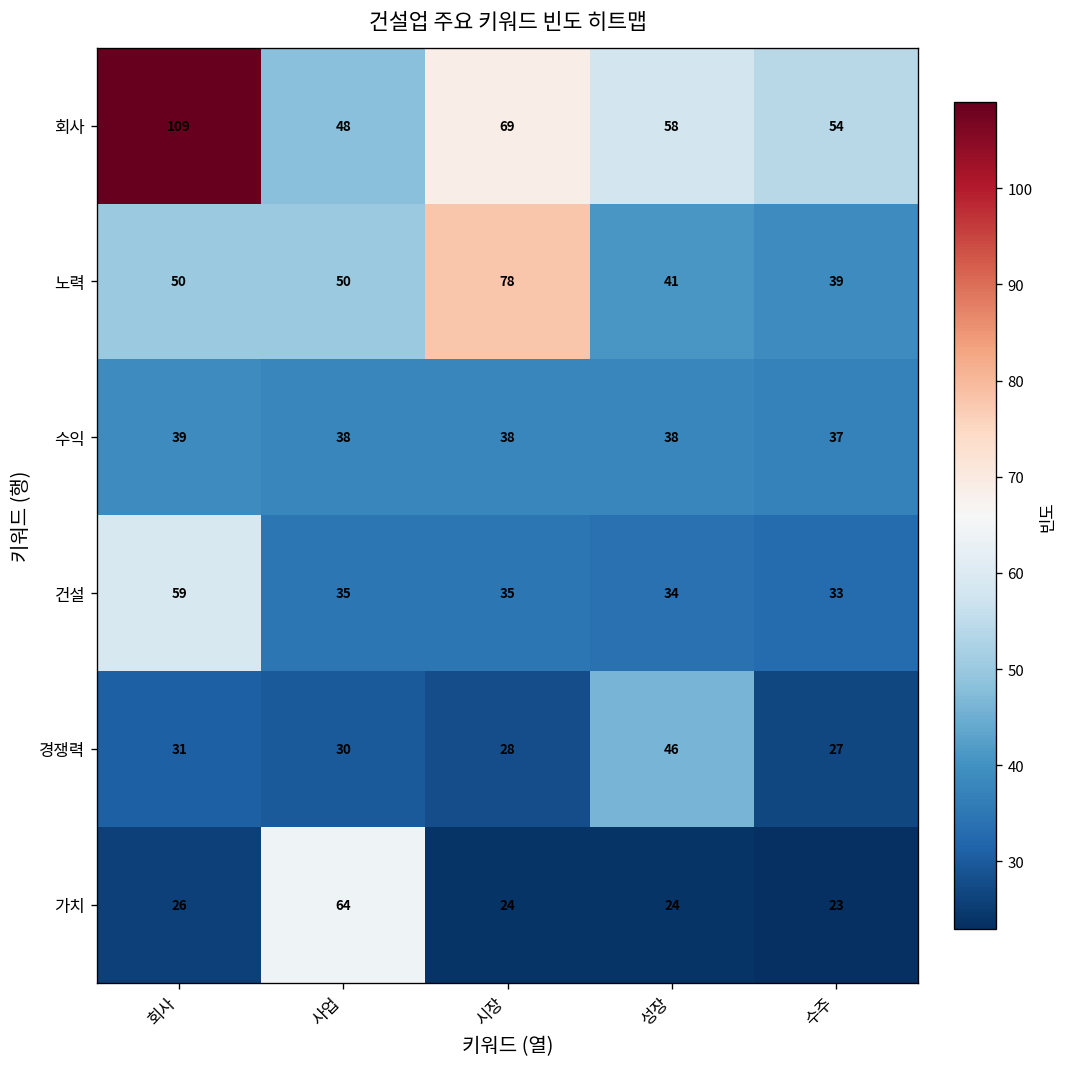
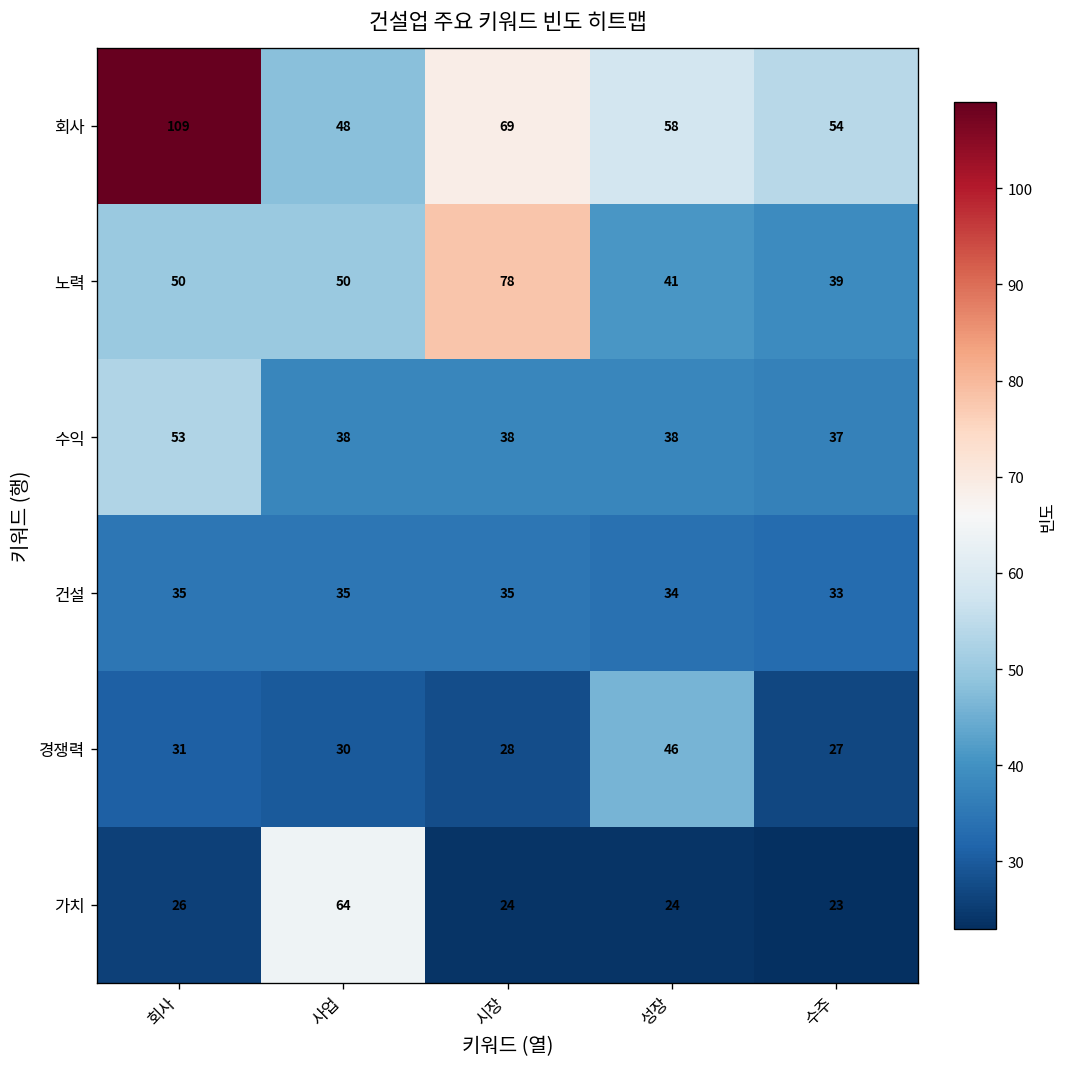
수익, 회사: 39 -> 53
건설, 회사: 59 -> 35
